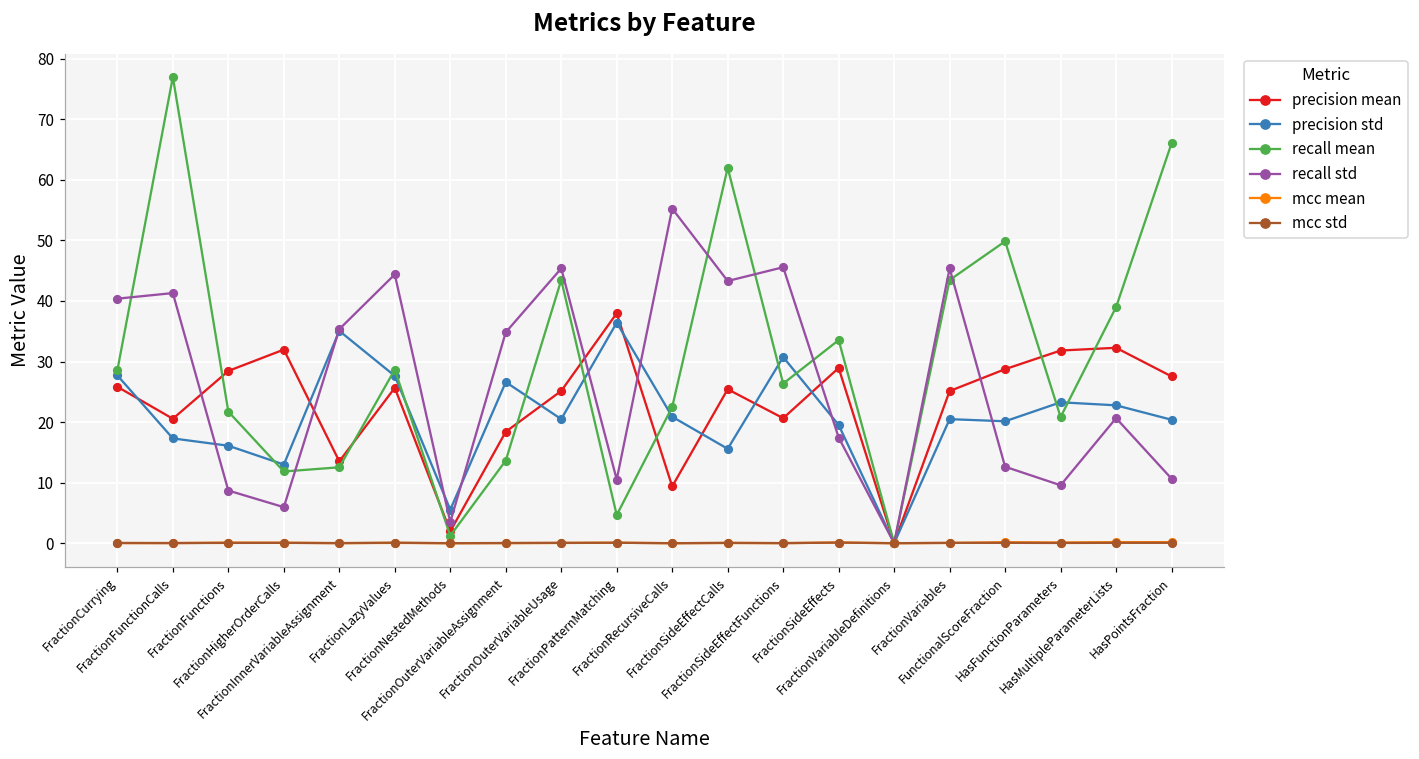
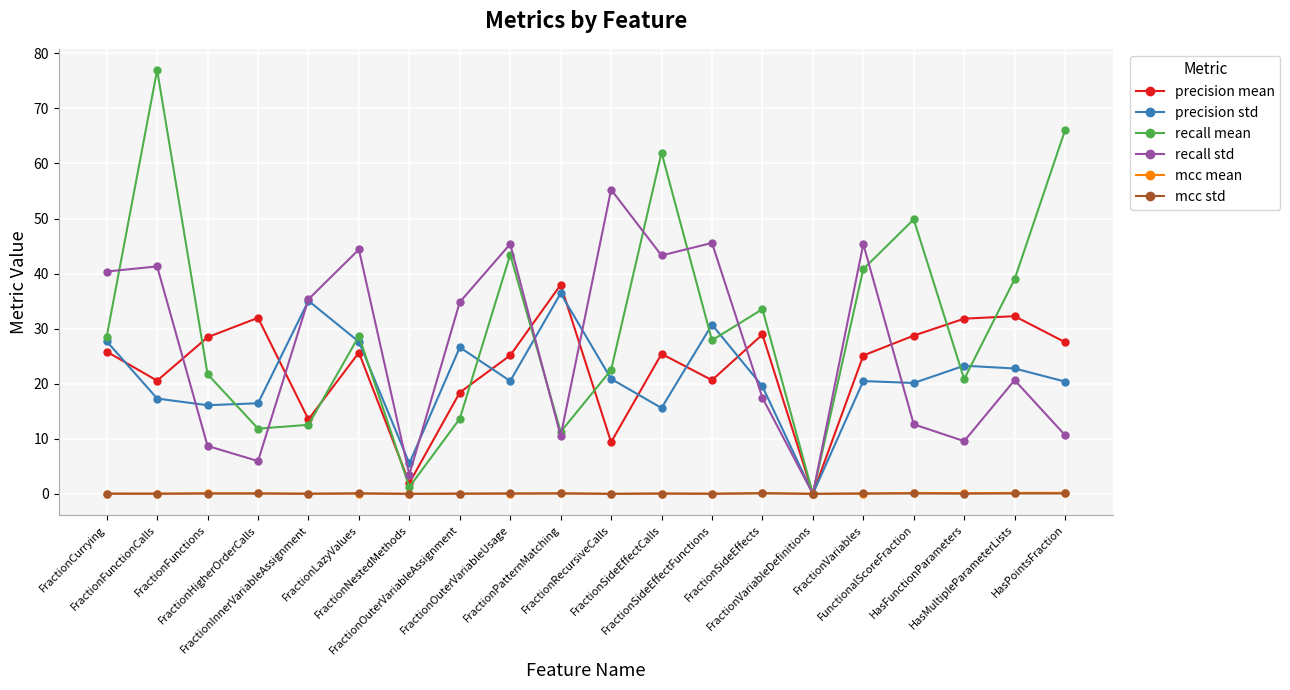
precision std, FractionHigherOrderCalls: 13 -> 16
recall mean, FractionPatternMatching: 5 -> 11
recall mean, FractionSideEffectFunctions: 26 -> 28
recall mean, FractionVariables: 43 -> 41
